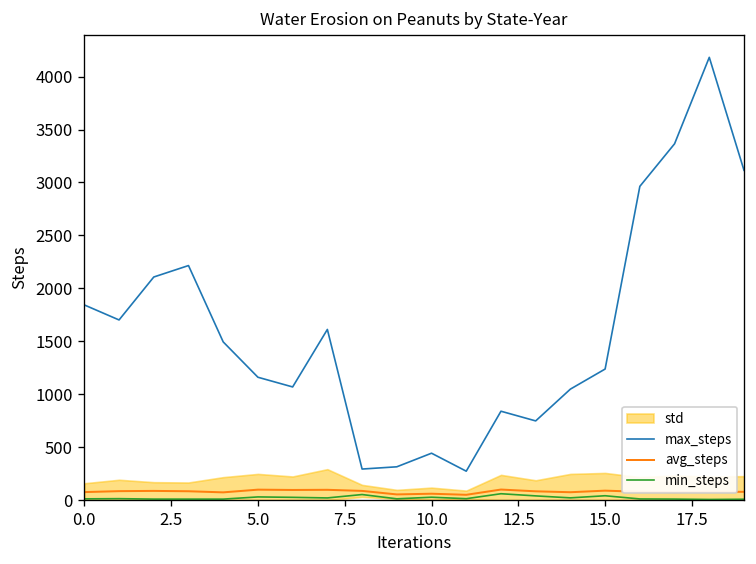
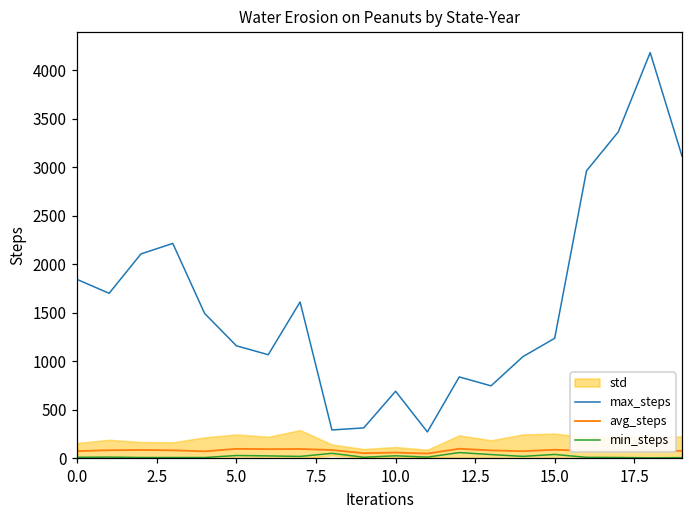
max_steps, 10.0: 400 -> 700
